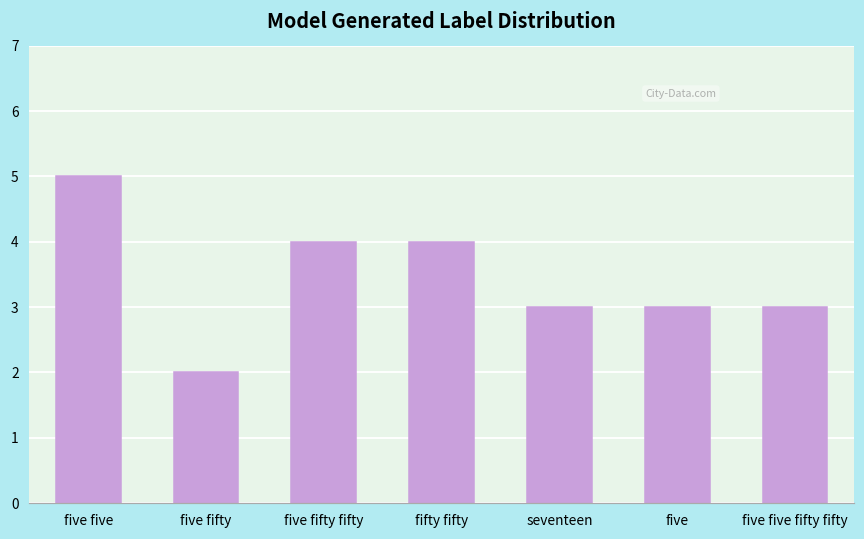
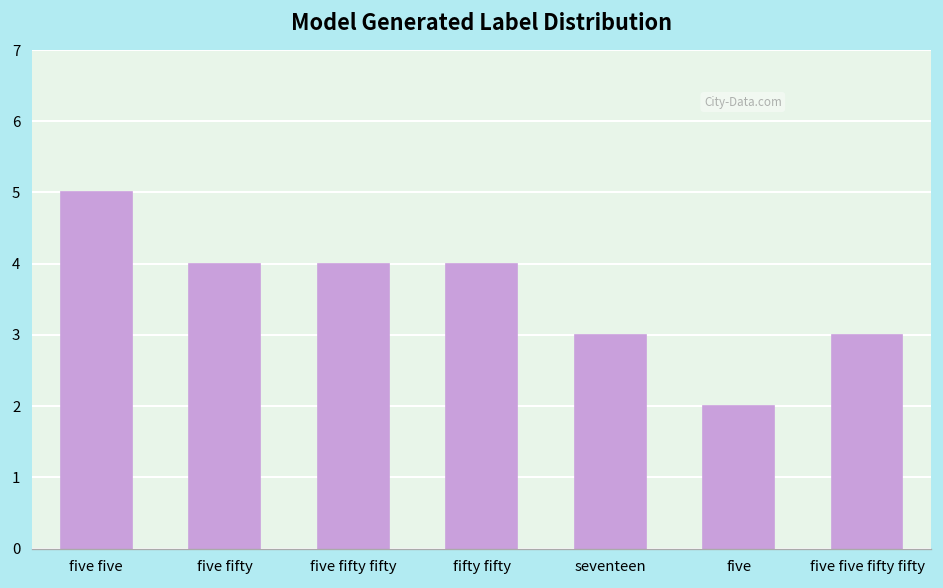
five fifty: 2 -> 4
five: 3 -> 2
